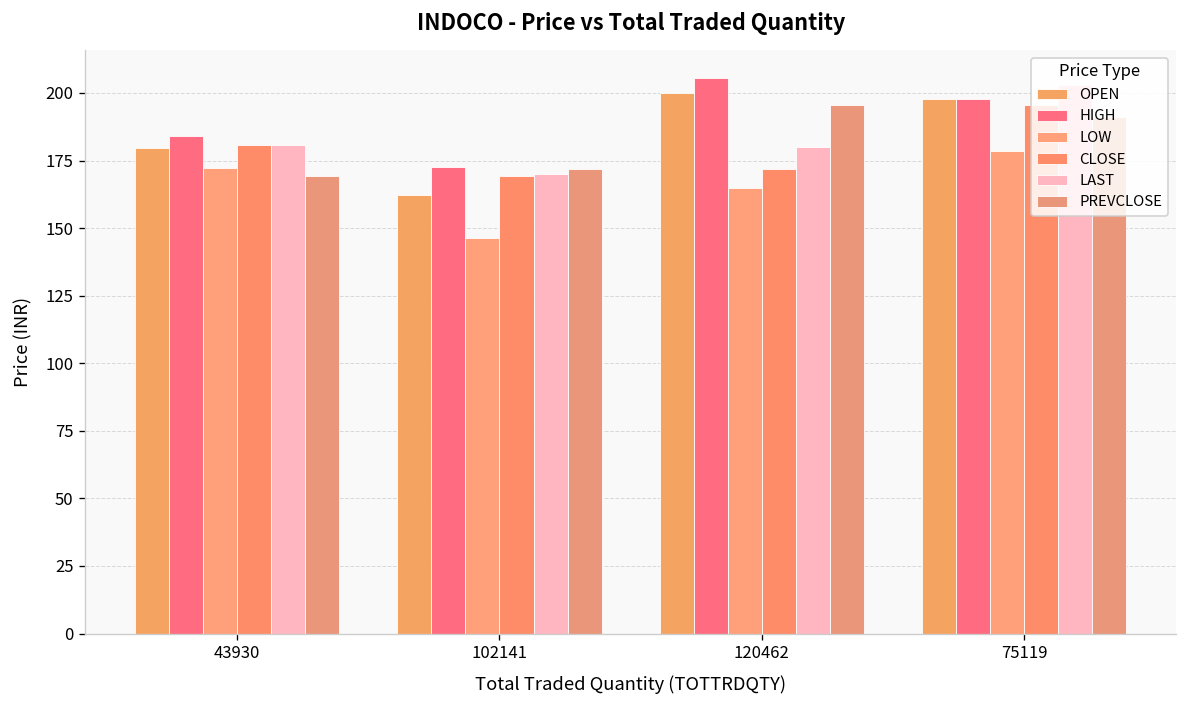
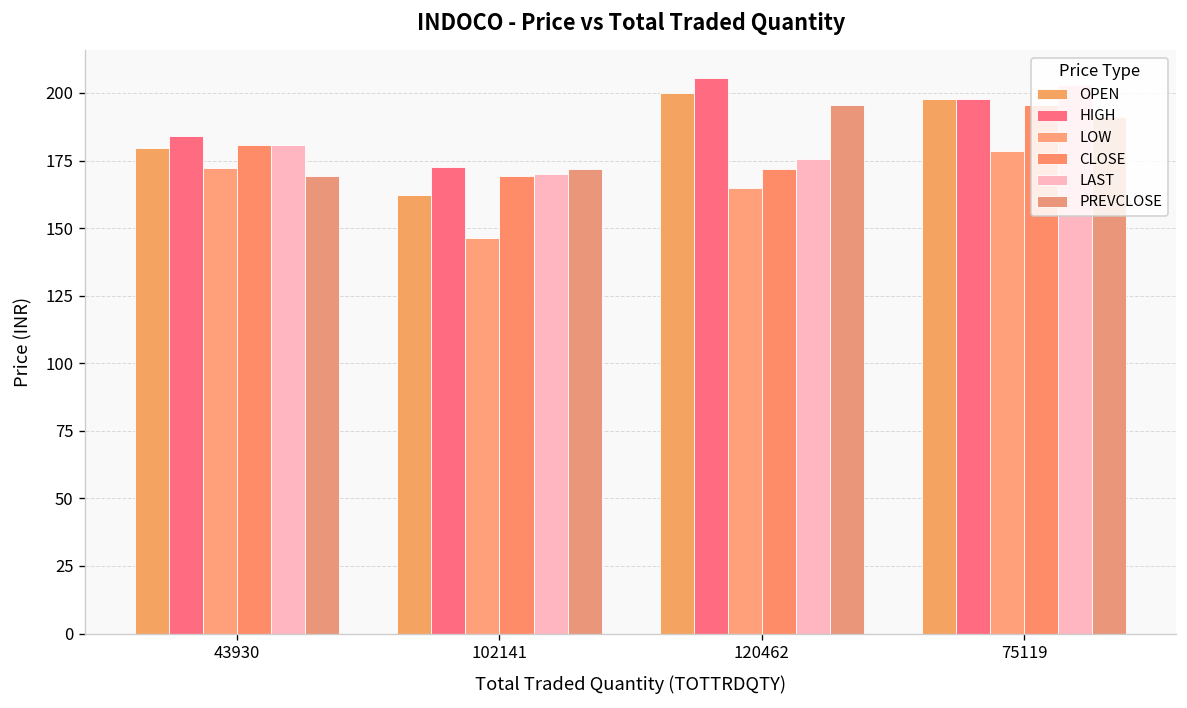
LAST, 120462: 180 -> 176
